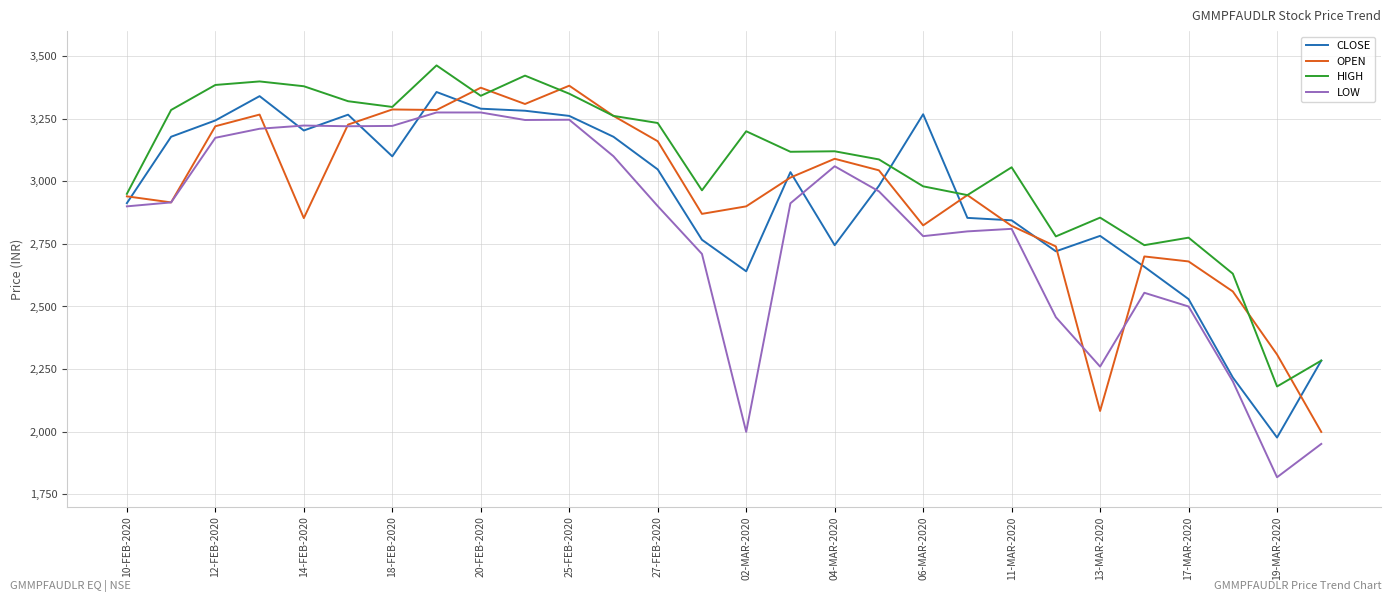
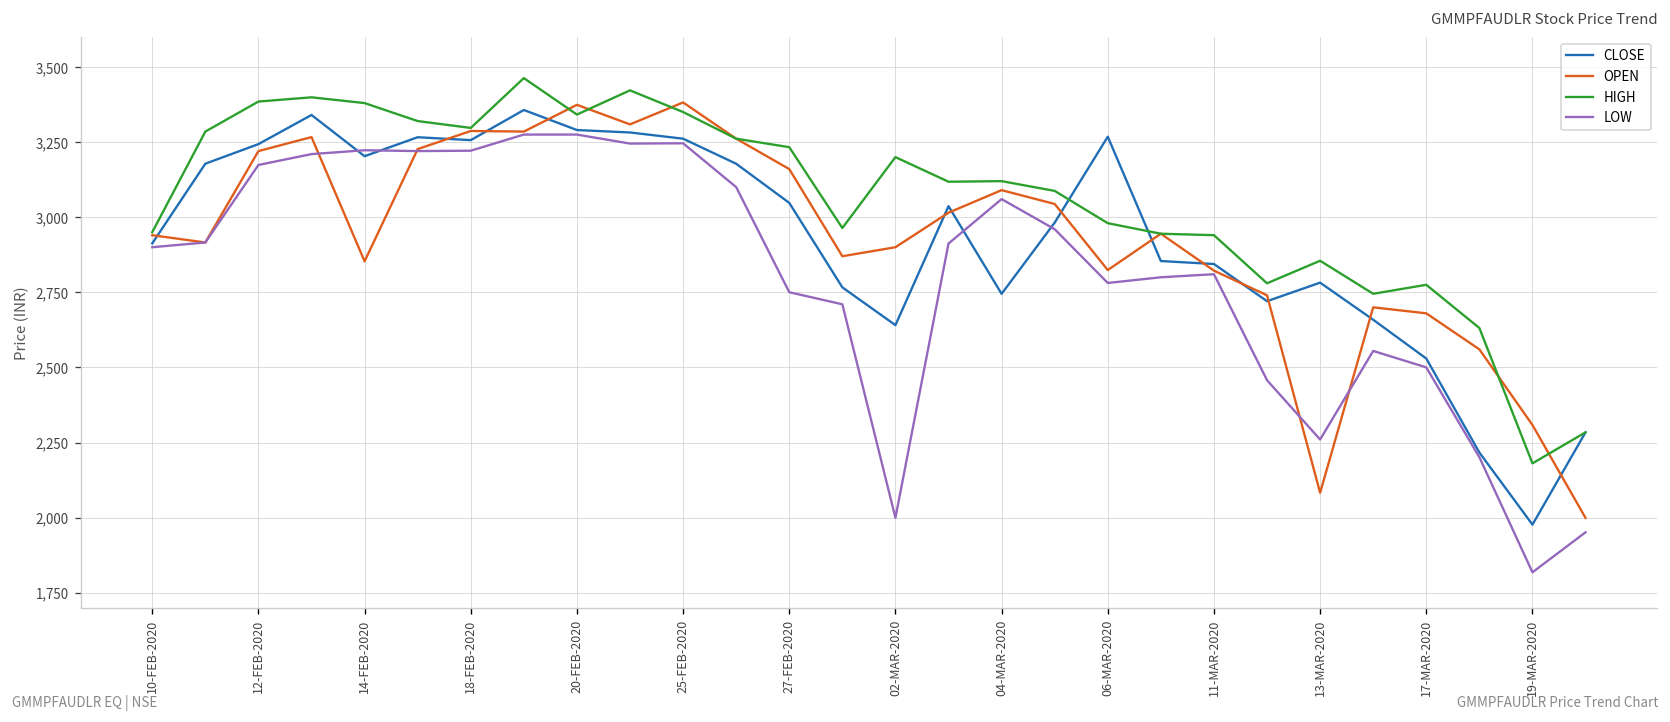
CLOSE, 18-FEB-2020: 3,100 -> 3,260
LOW, 27-FEB-2020: 2,900 -> 2,750
HIGH, 11-MAR-2020: 3,060 -> 2,940
